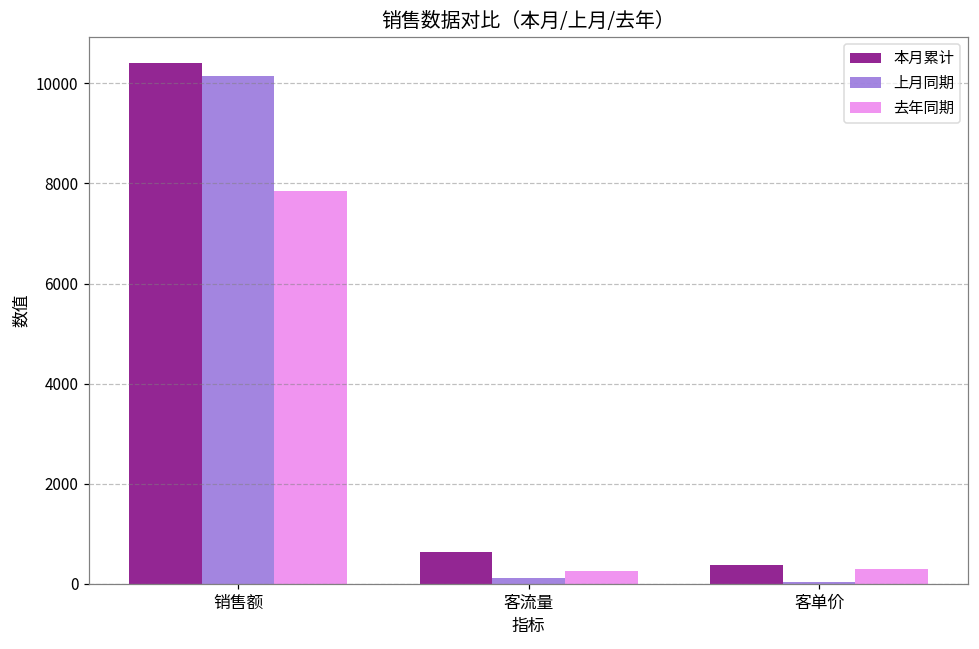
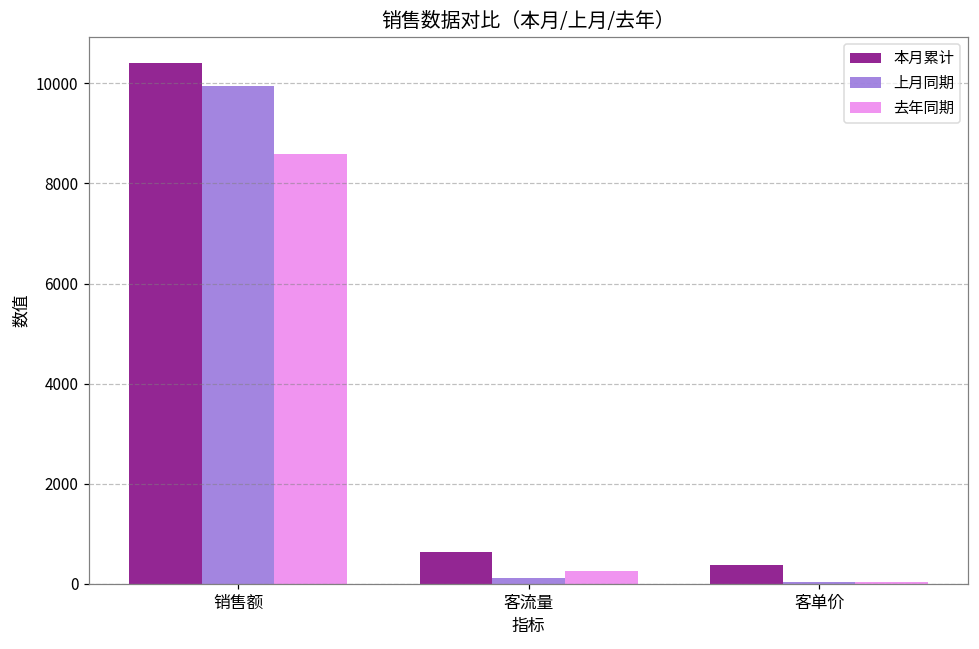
上月同期, 销售额: 10100 -> 9900
去年同期, 销售额: 7800 -> 8600
去年同期, 客单价: 300 -> 0
